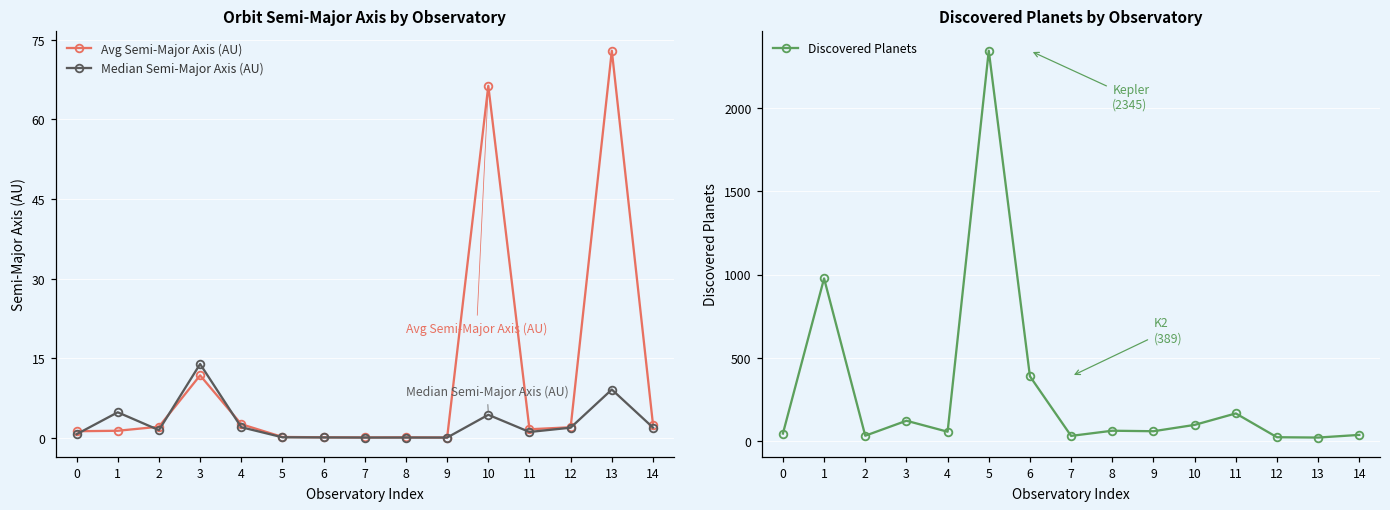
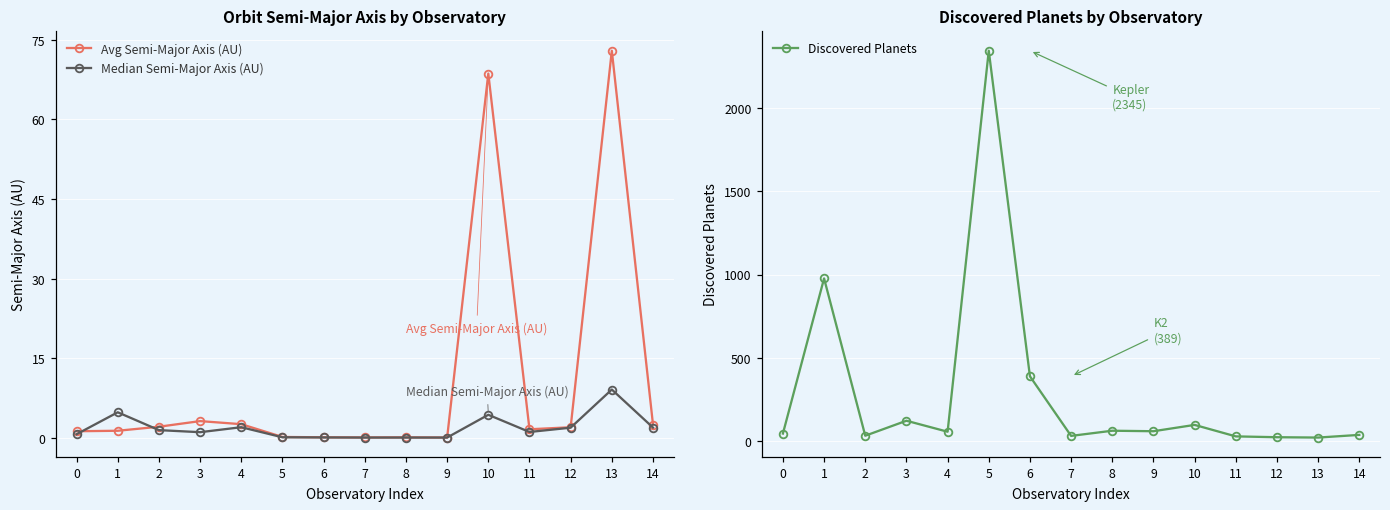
Orbit Semi-Major Axis by Observatory, Avg Semi-Major Axis (AU), 3: 12 -> 3
Orbit Semi-Major Axis by Observatory, Median Semi-Major Axis (AU), 3: 14 -> 1
Orbit Semi-Major Axis by Observatory, Avg Semi-Major Axis (AU), 10: 66 -> 69
Discovered Planets by Observatory, 11: 170 -> 30
